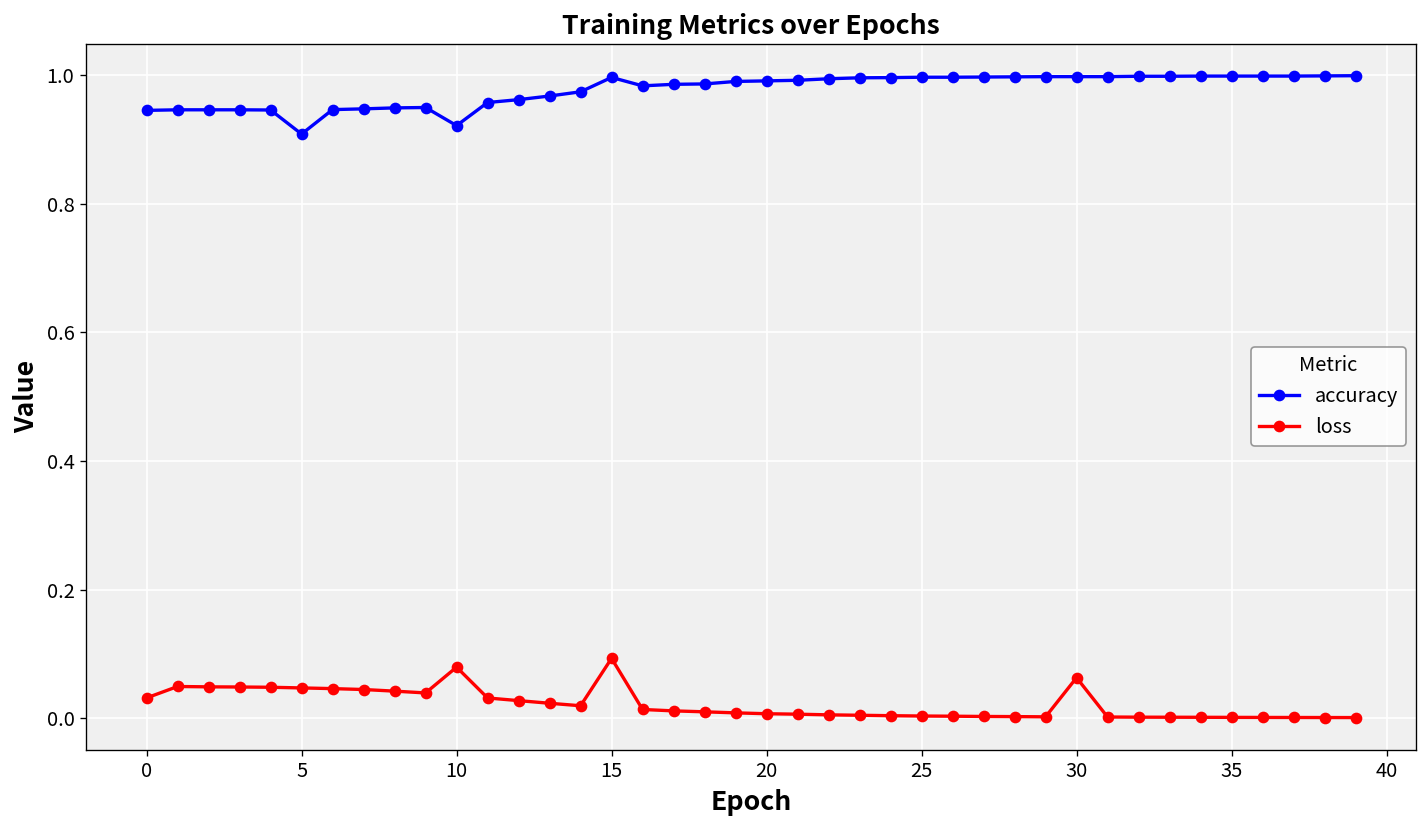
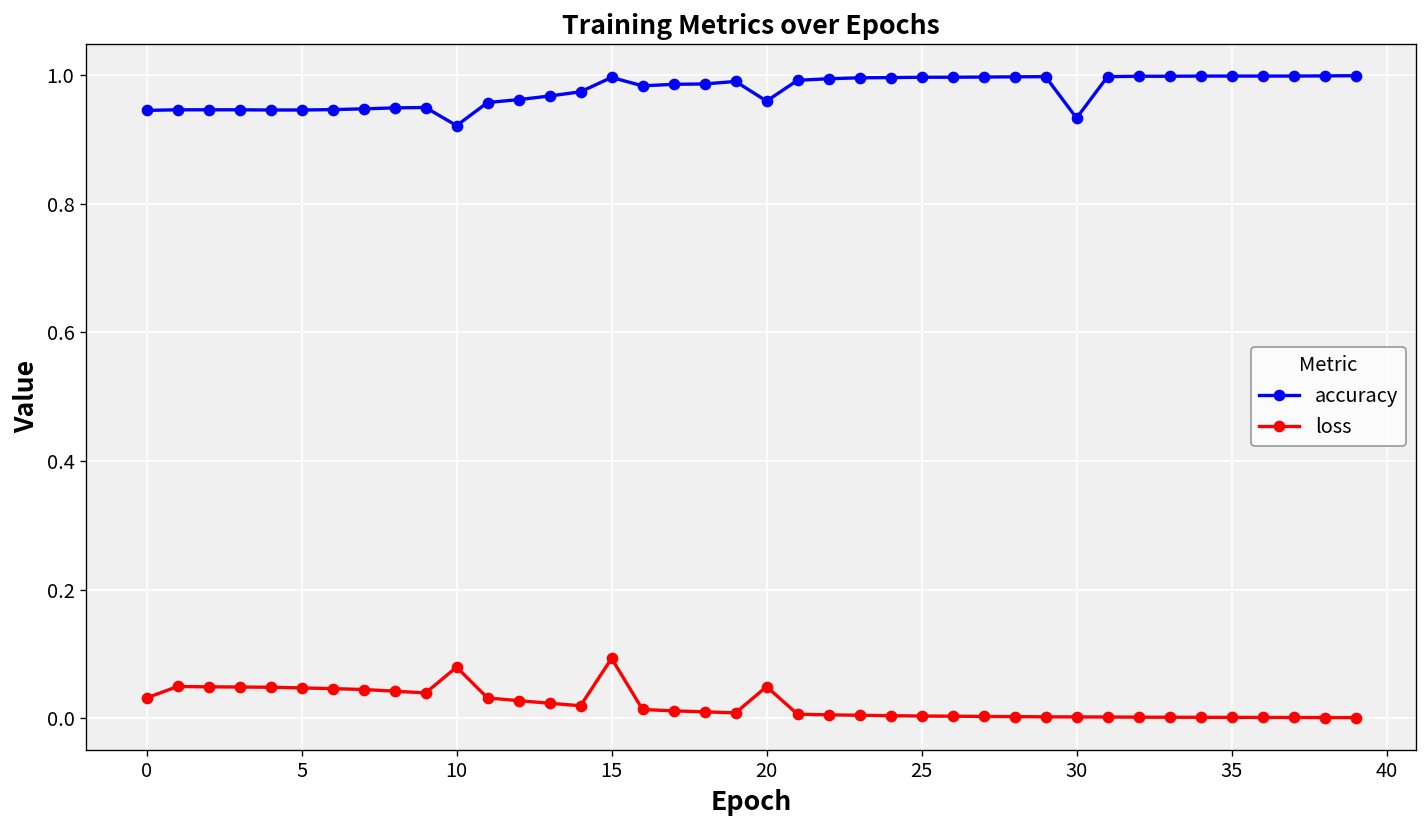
accuracy, 5: 0.91 -> 0.95
accuracy, 20: 0.99 -> 0.96
loss, 20: 0.01 -> 0.05
accuracy, 30: 1.00 -> 0.93
loss, 30: 0.06 -> 0.00
